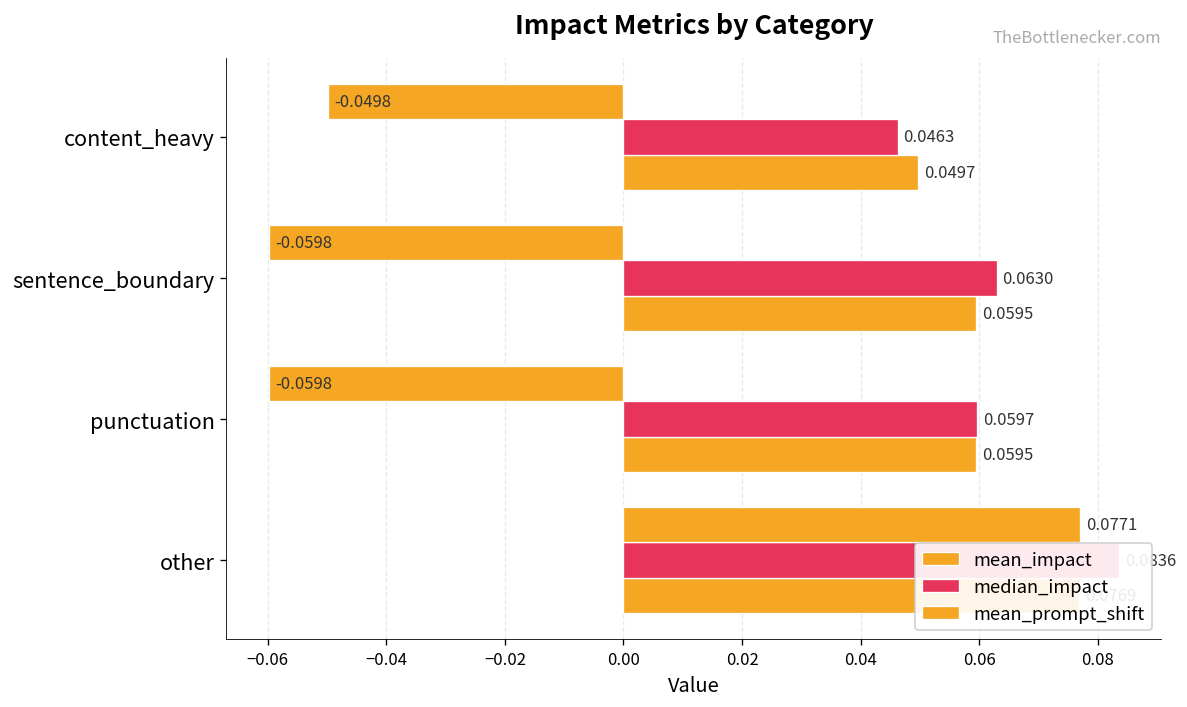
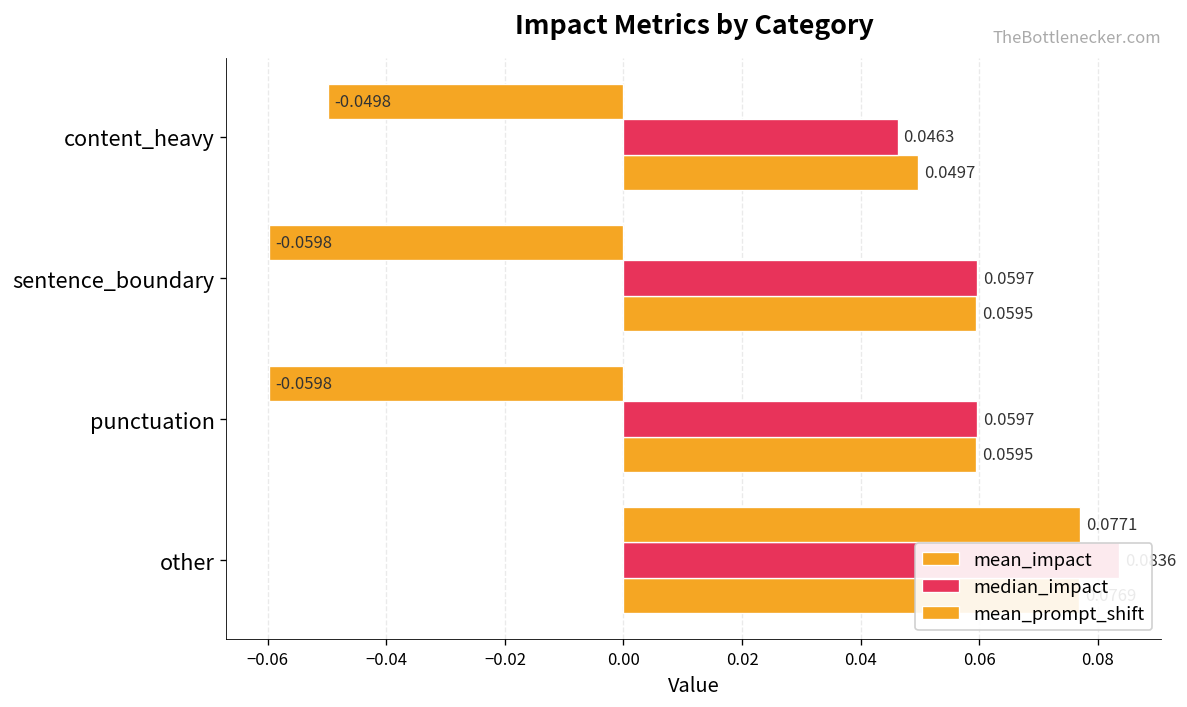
median_impact, sentence_boundary: 0.0630 -> 0.0597
